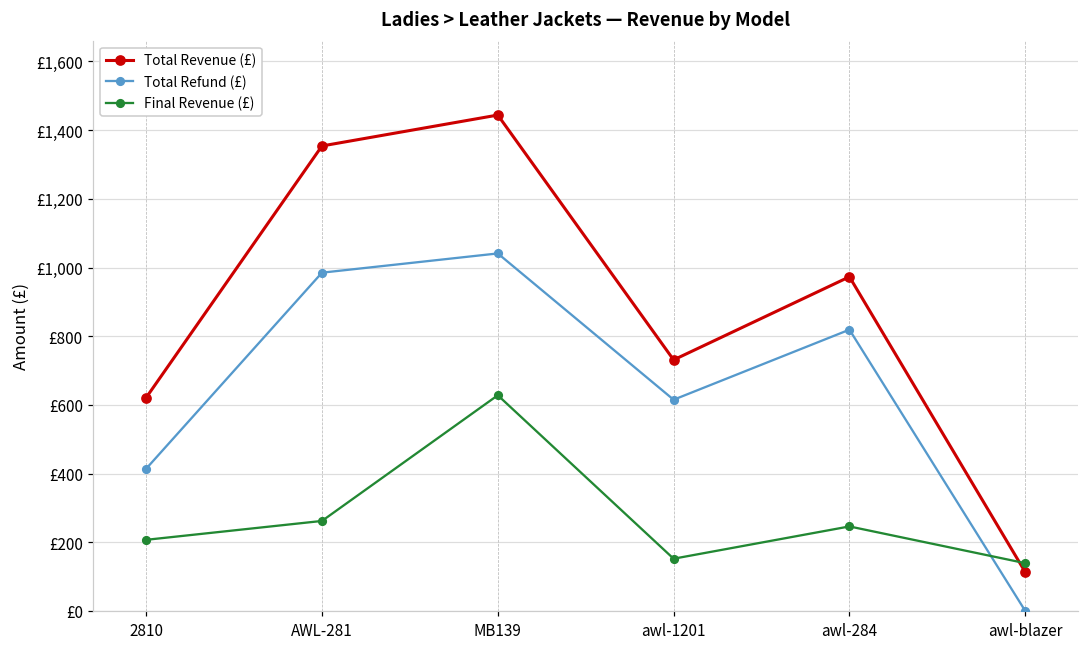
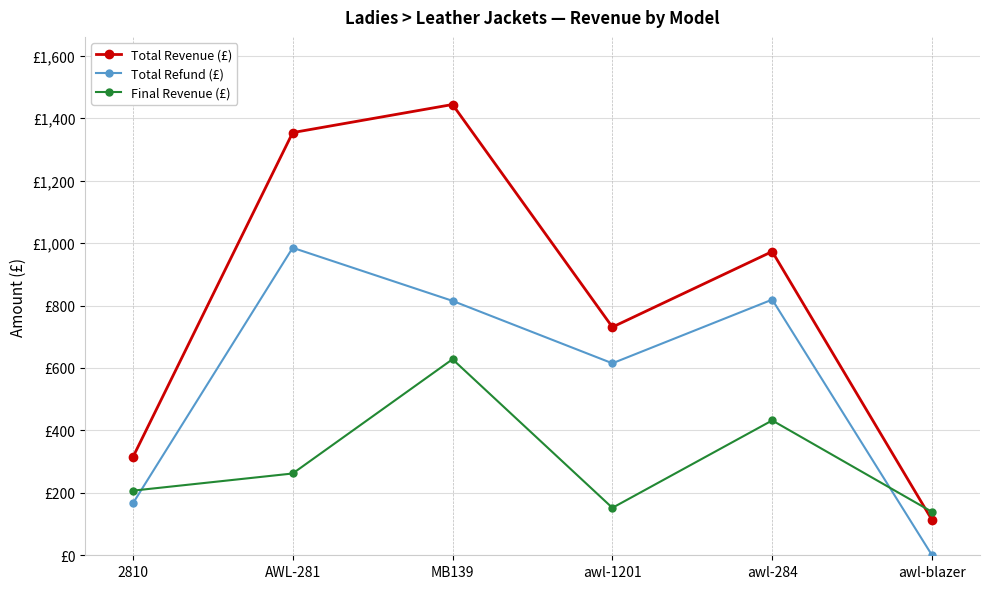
Total Revenue (£), 2810: £620 -> £310
Total Refund (£), 2810: £410 -> £170
Total Refund (£), MB139: £1,040 -> £820
Final Revenue (£), awl-284: £250 -> £430
